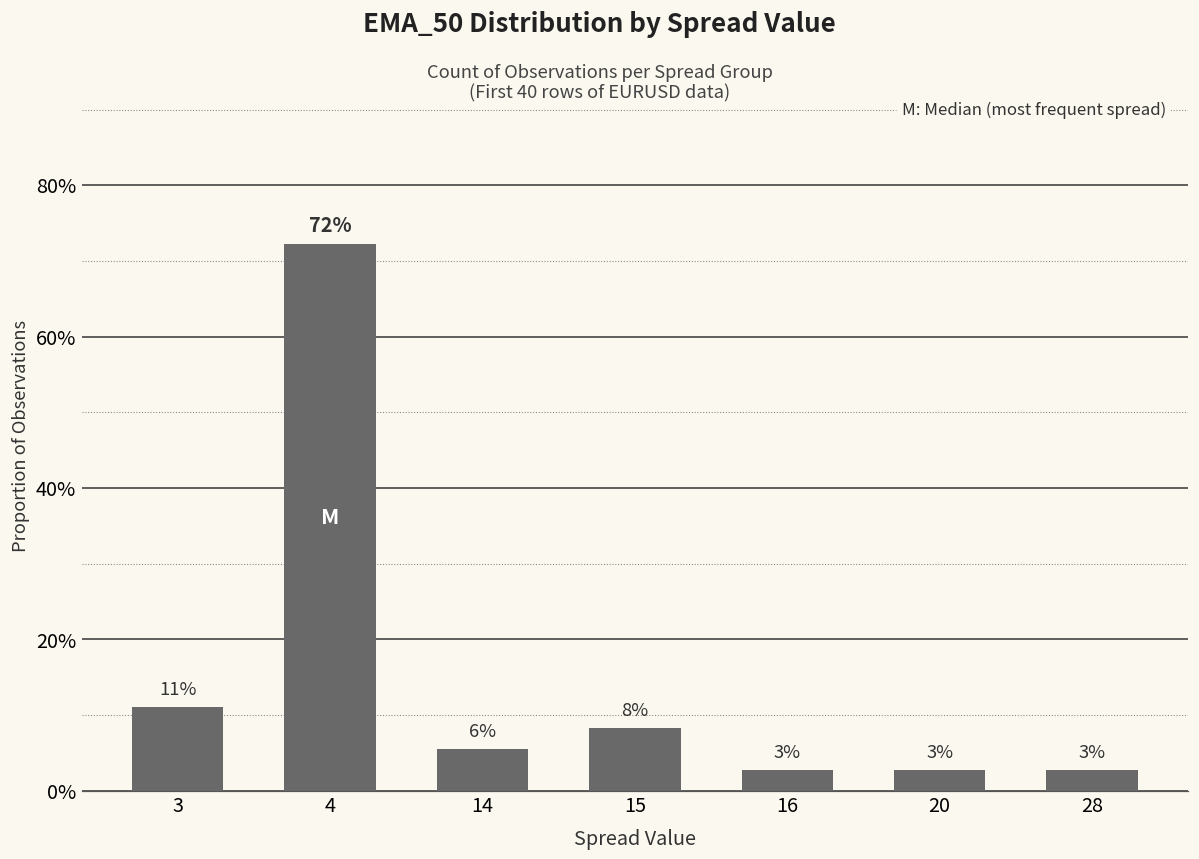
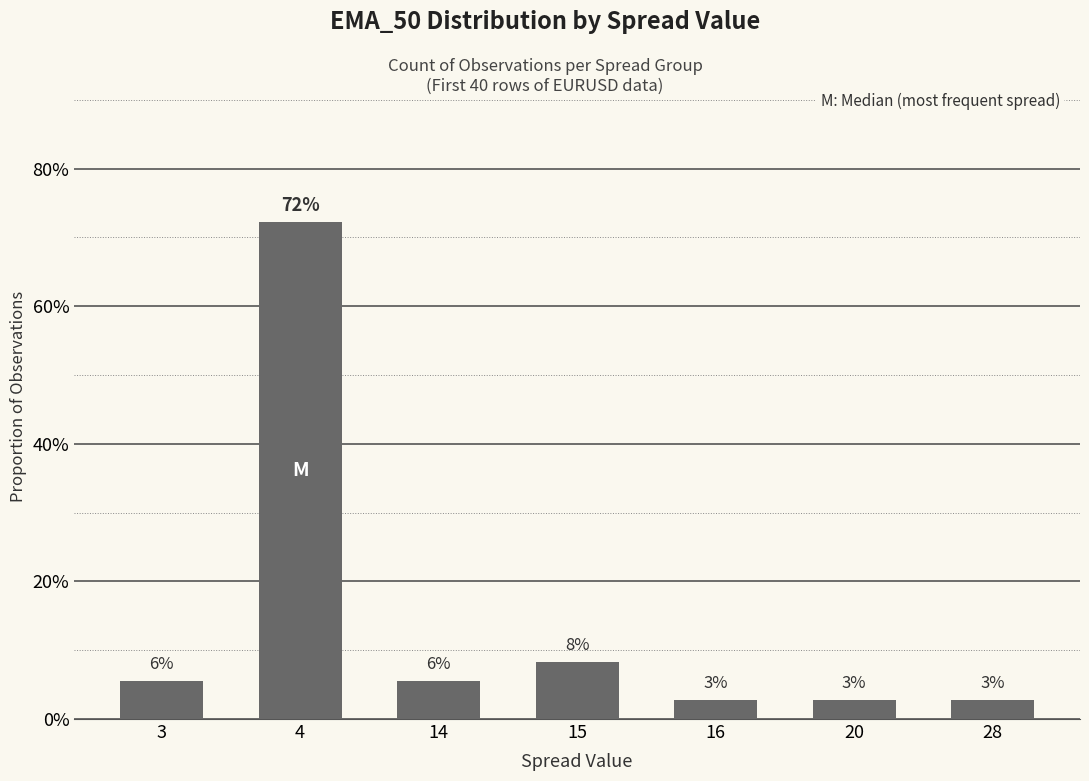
3: 11% -> 6%
